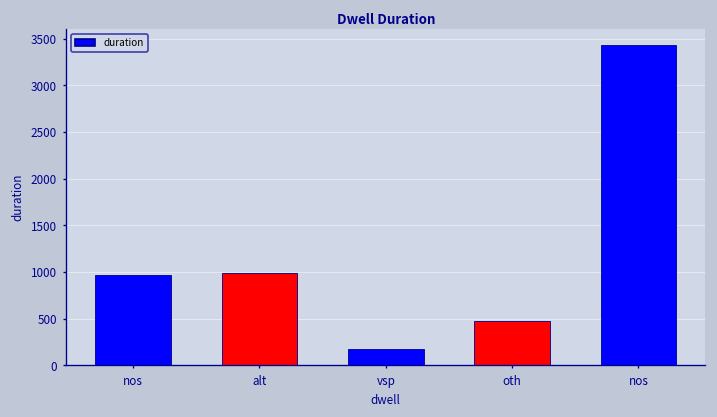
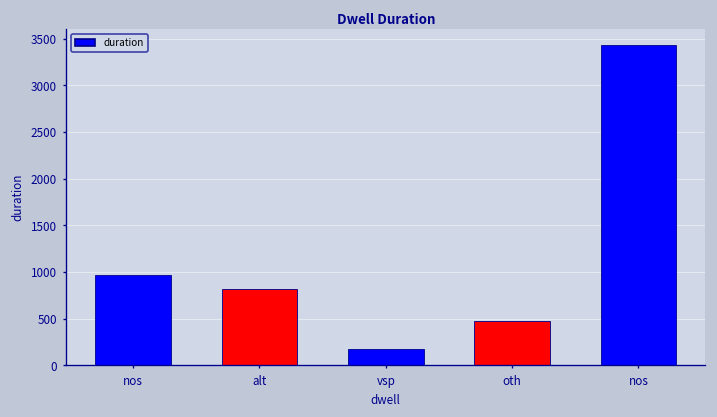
alt: 1000 -> 800
